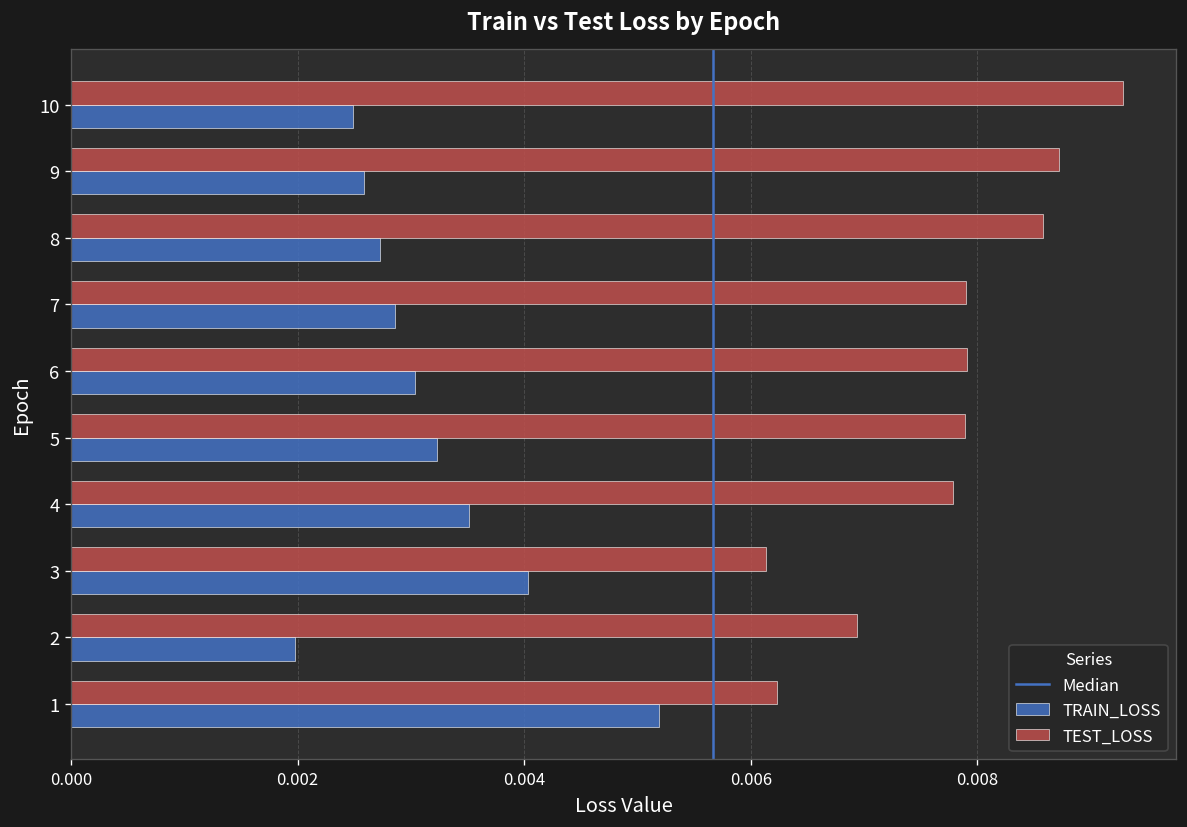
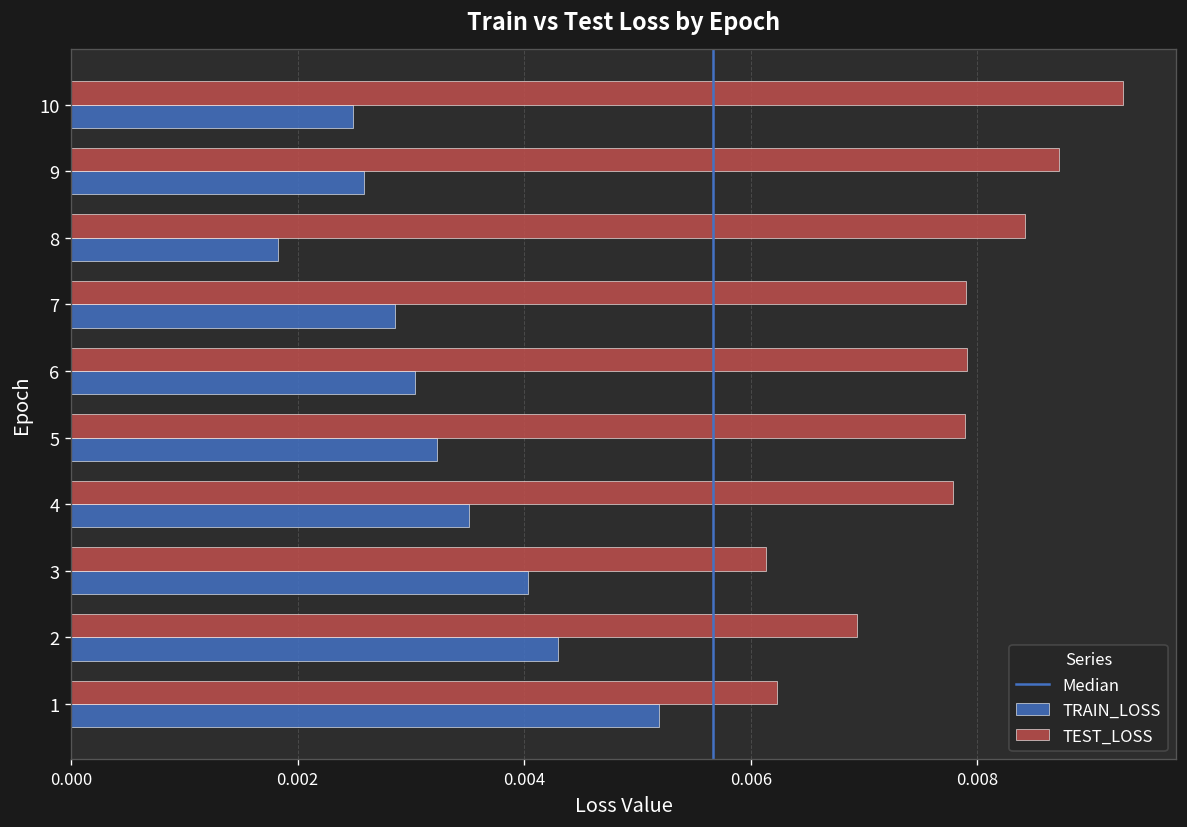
TEST_LOSS, 8: 0.0086 -> 0.0084
TRAIN_LOSS, 8: 0.0027 -> 0.0018
TRAIN_LOSS, 2: 0.0020 -> 0.0043
